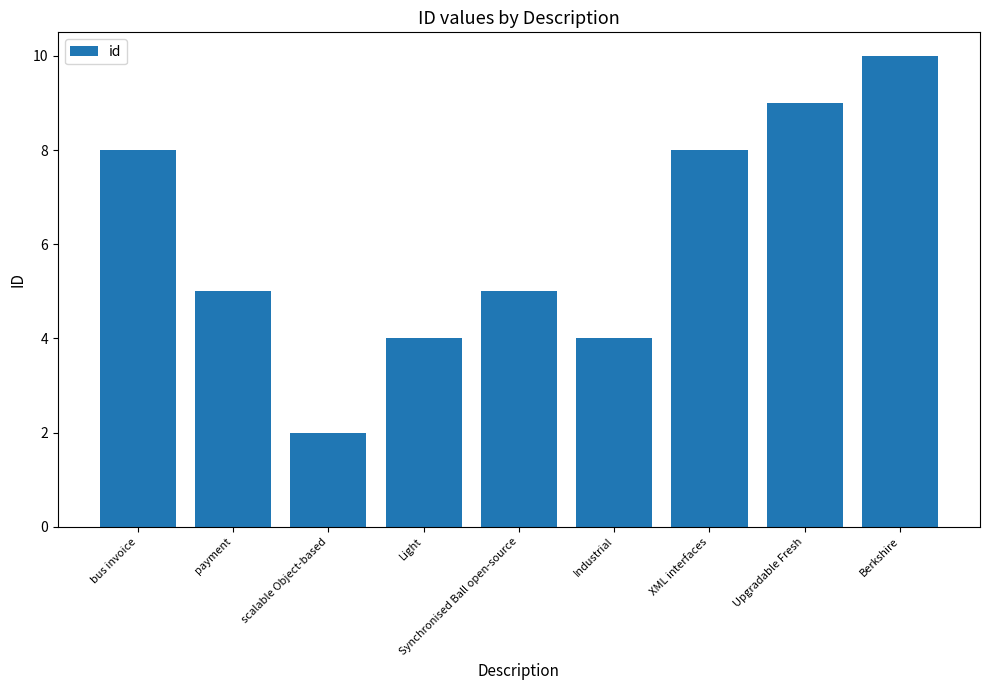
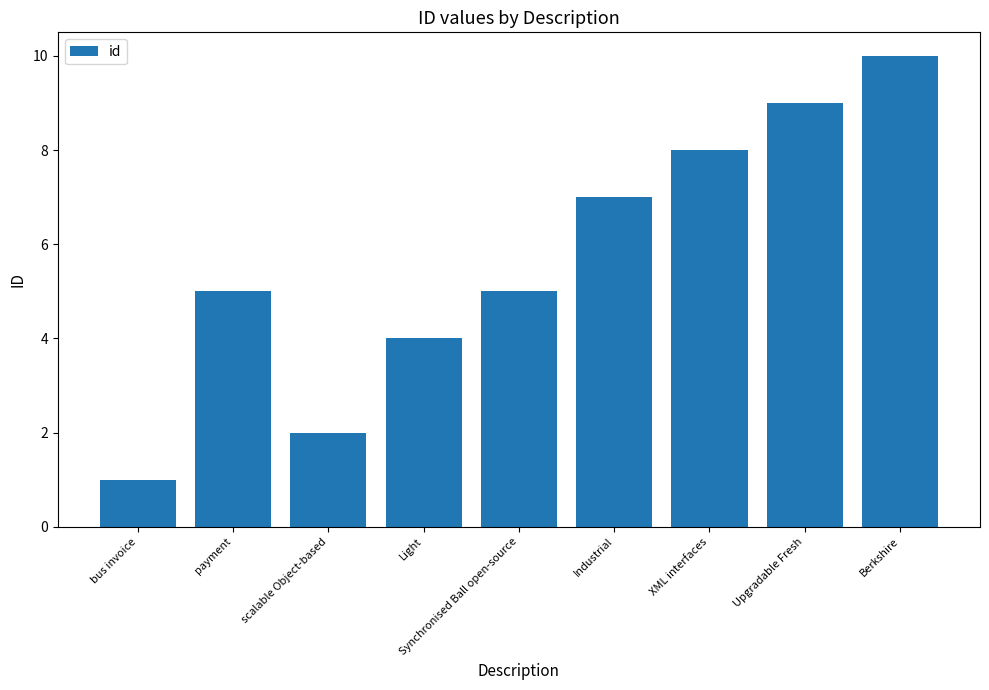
bus invoice: 8 -> 1
Industrial: 4 -> 7
